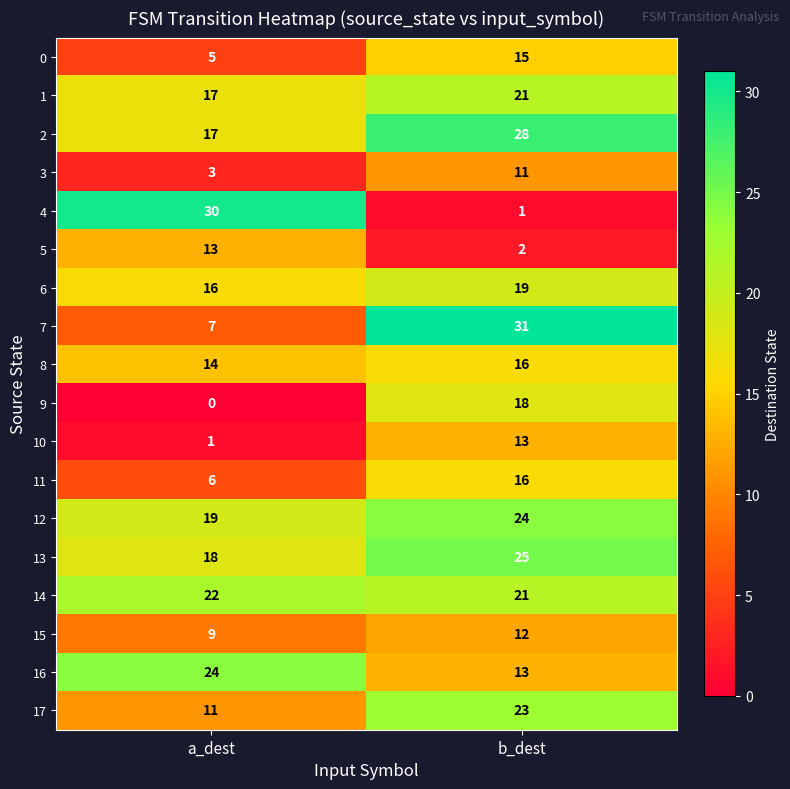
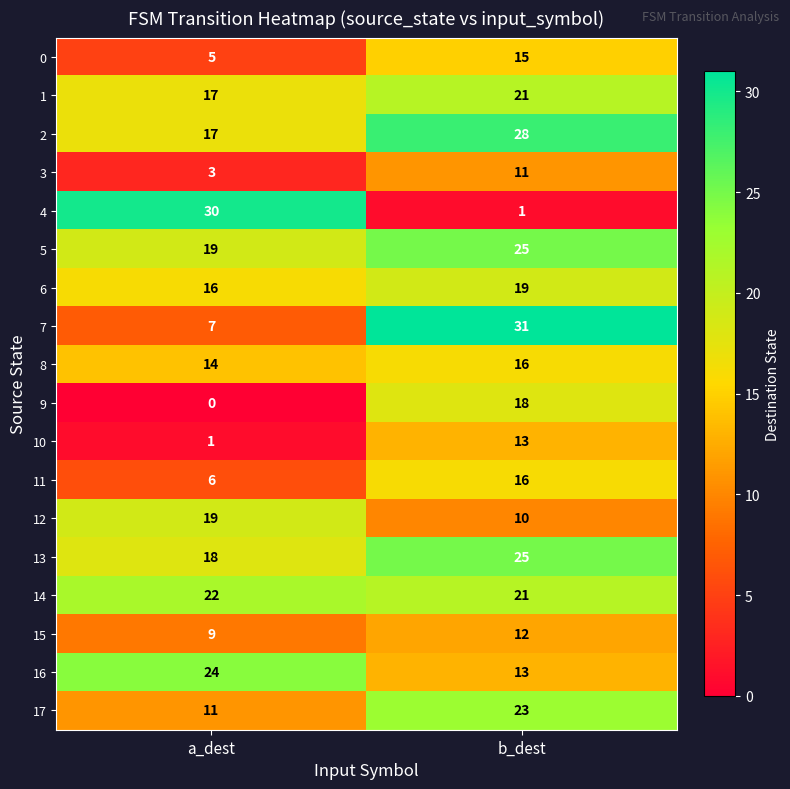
5, a_dest: 13 -> 19
5, b_dest: 2 -> 25
12, b_dest: 24 -> 10
